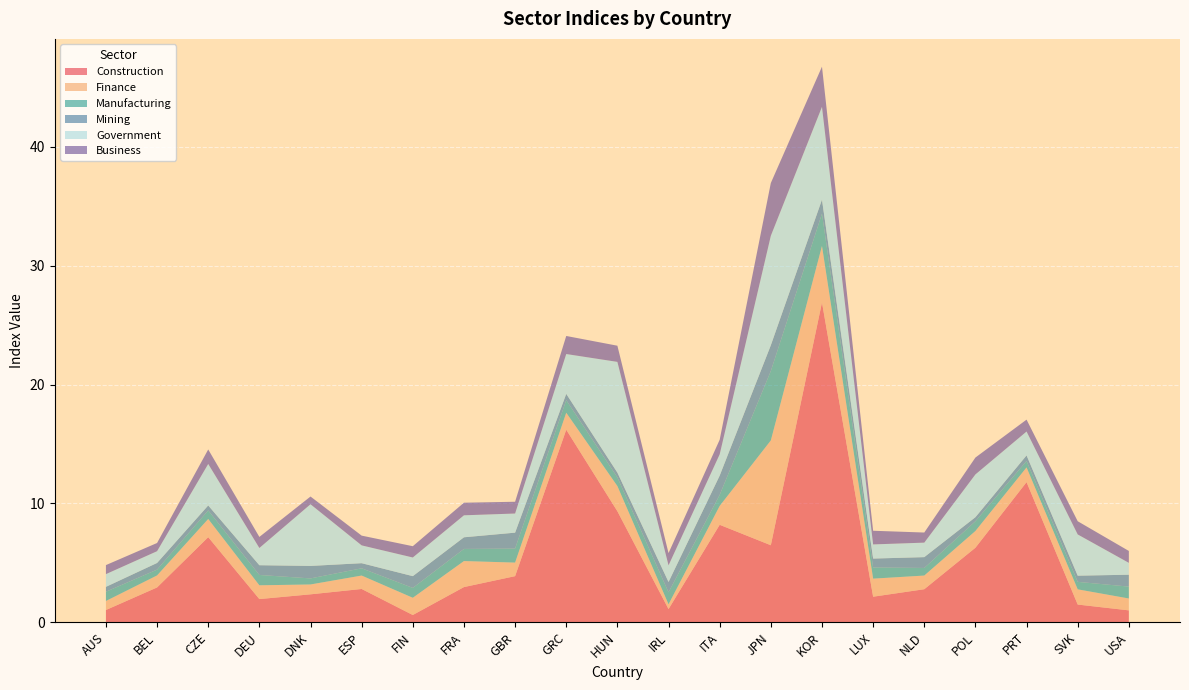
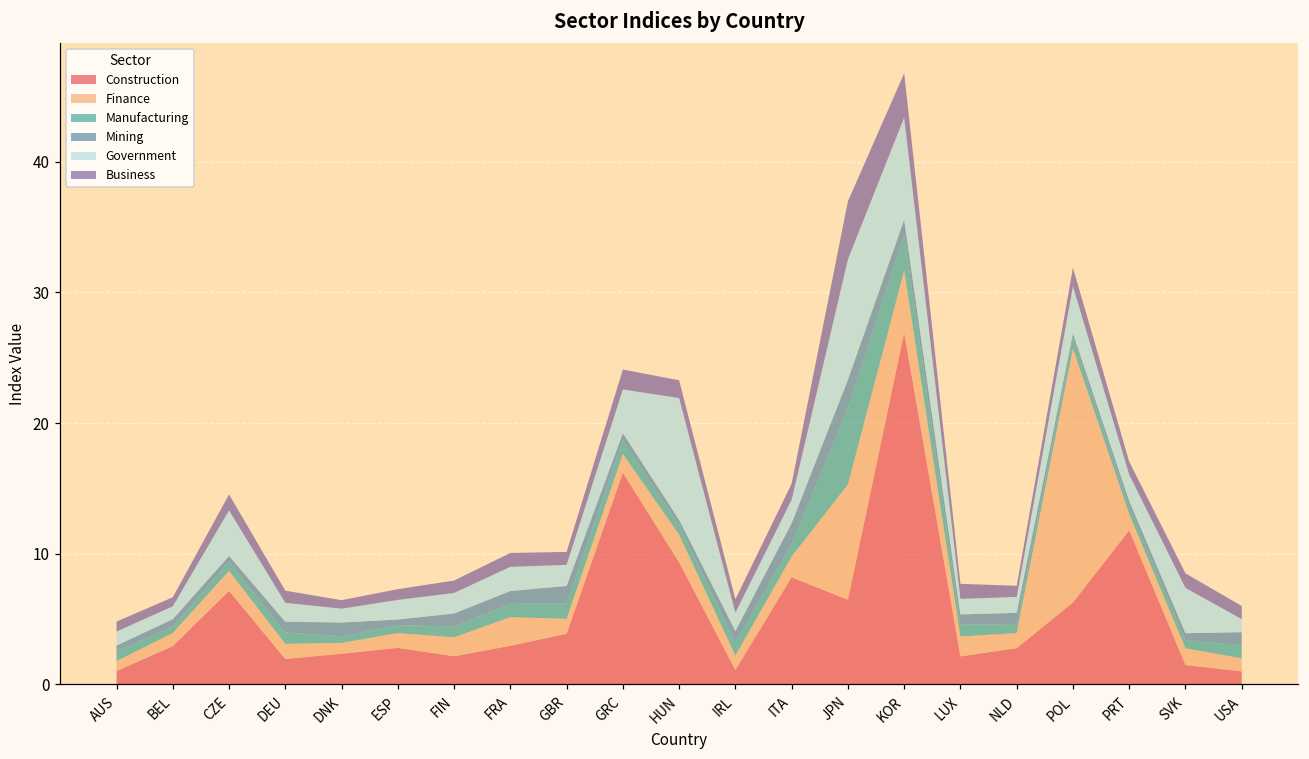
Government, DNK: 5.2 -> 1.1
Construction, FIN: 0.6 -> 2.2
Finance, IRL: 0.4 -> 1.1
Finance, POL: 1.4 -> 19.4
